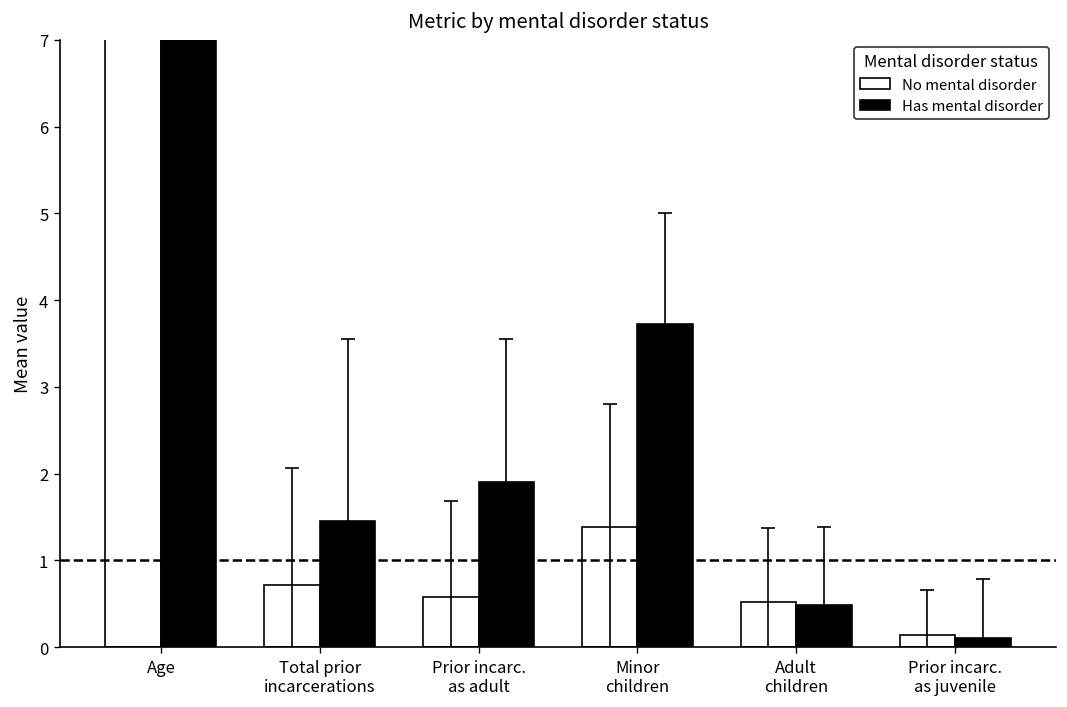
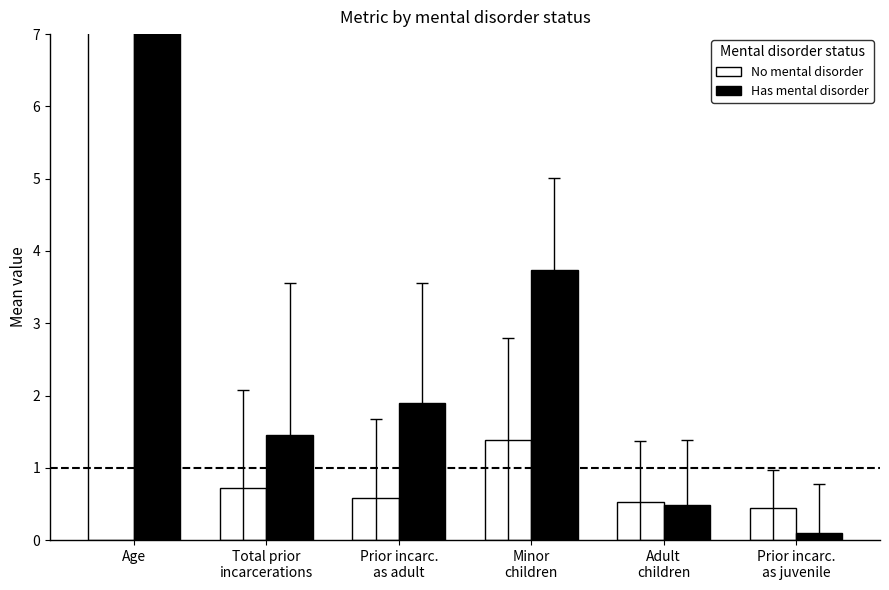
No mental disorder, Prior incarc. as juvenile: 0.1 -> 0.5
